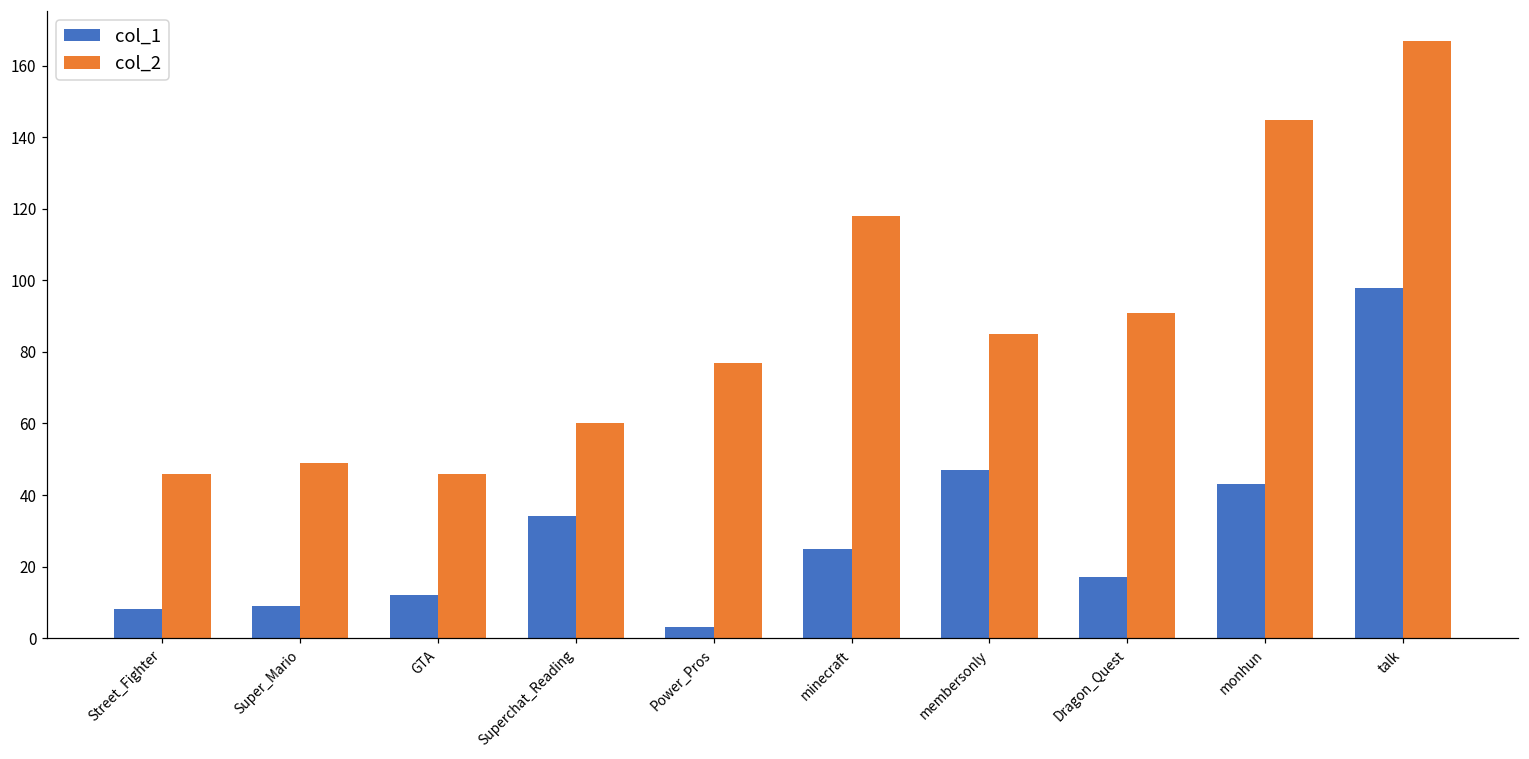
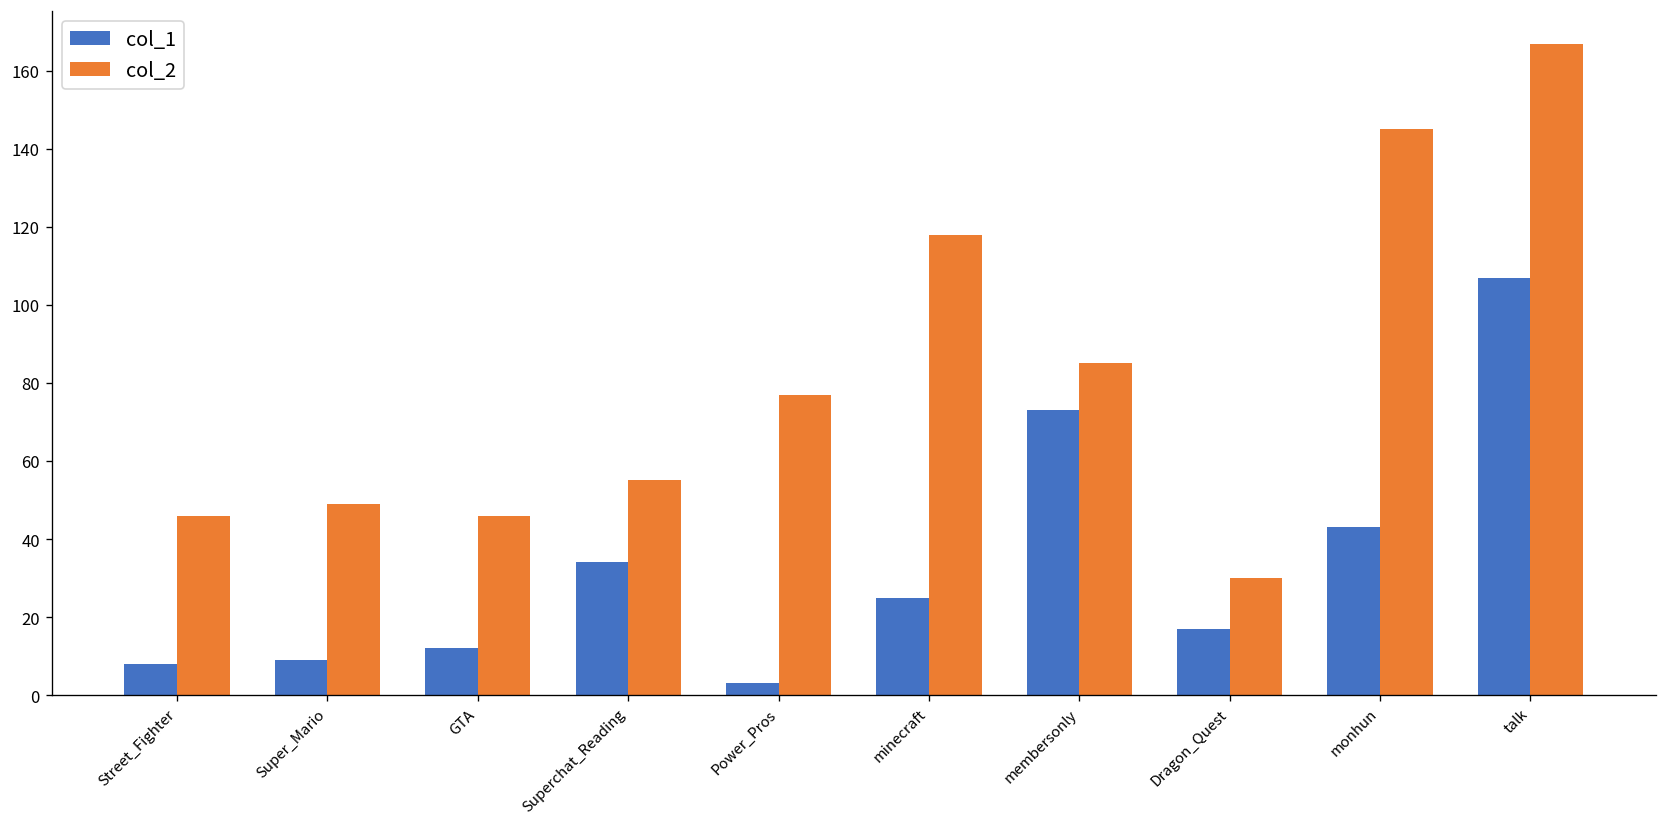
col_2, Superchat_Reading: 60 -> 55
col_1, membersonly: 47 -> 73
col_2, Dragon_Quest: 91 -> 30
col_1, talk: 98 -> 107
